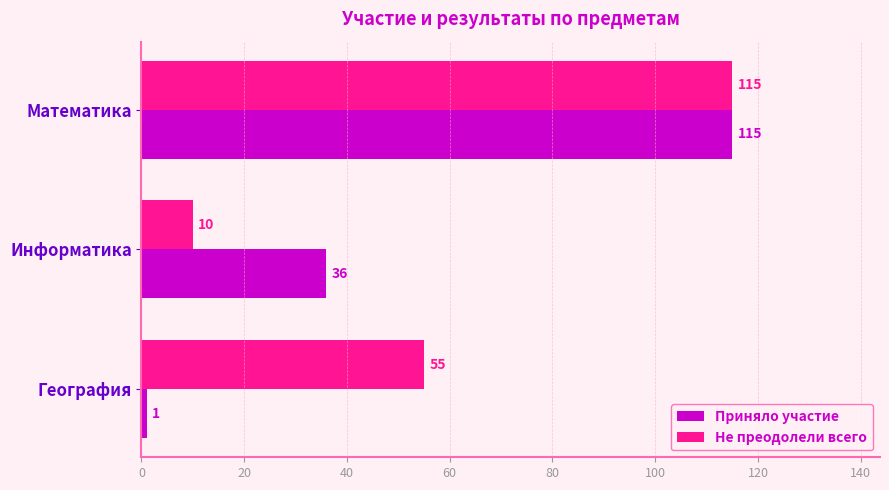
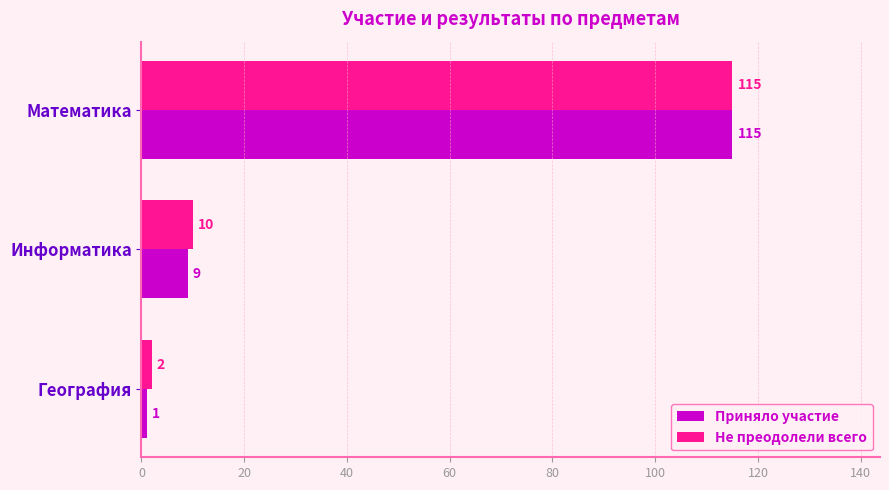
Приняло участие, Информатика: 36 -> 9
Не преодолели всего, География: 55 -> 2
